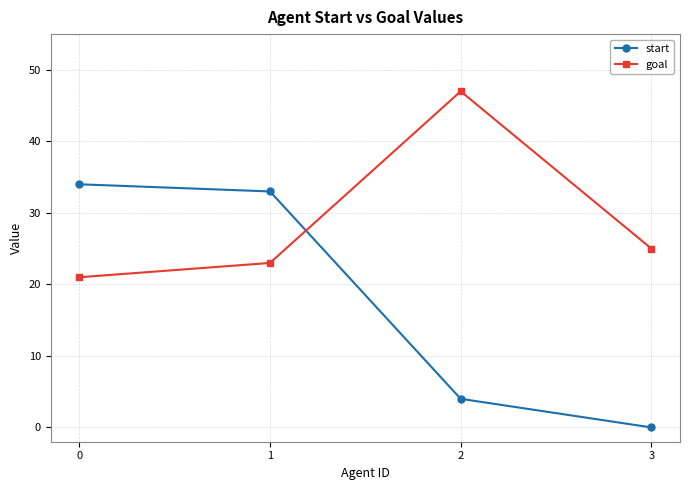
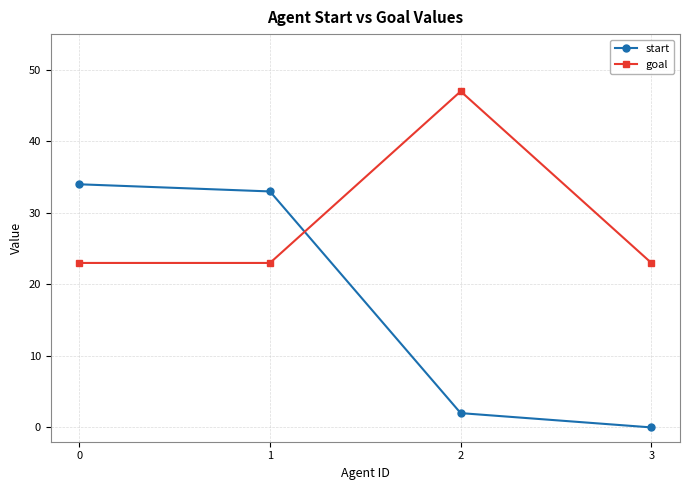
goal, 0: 21 -> 23
start, 2: 4 -> 2
goal, 3: 25 -> 23
